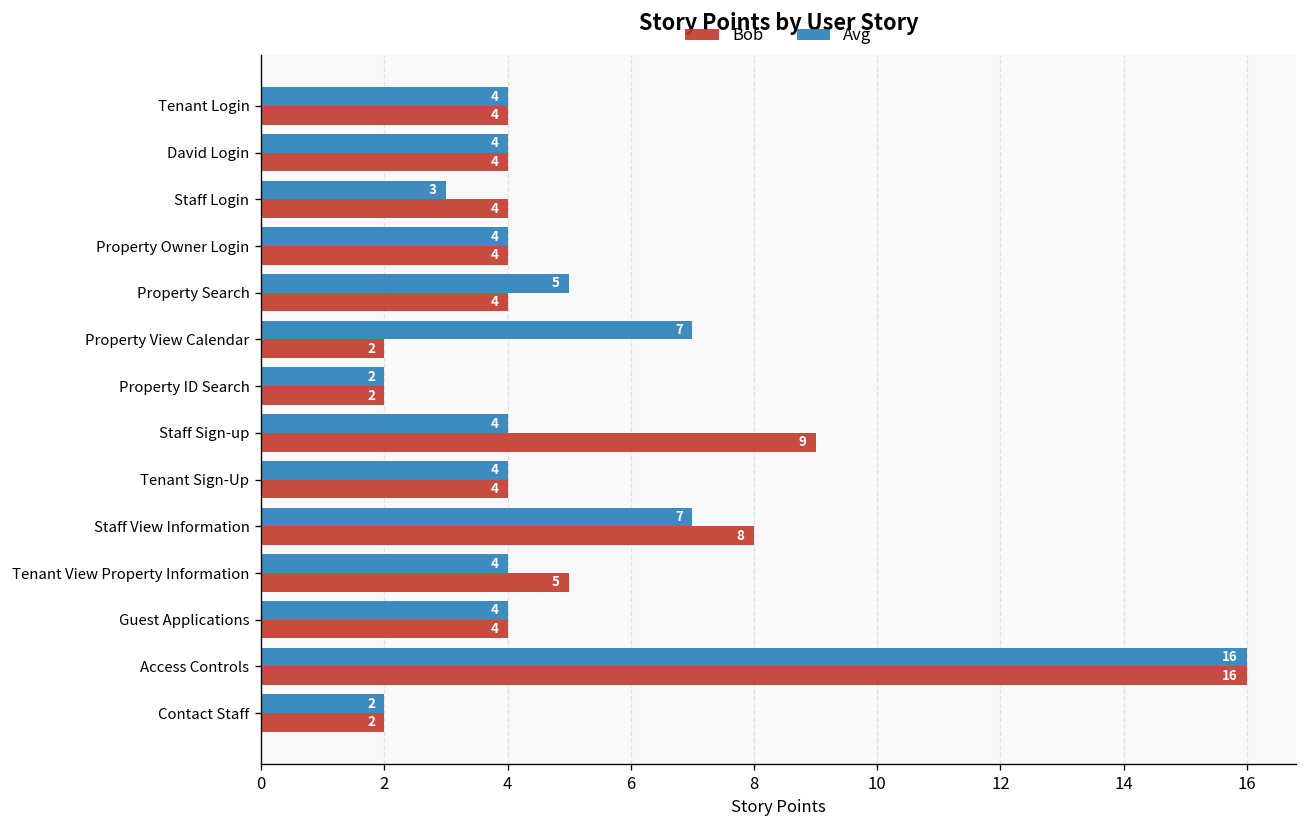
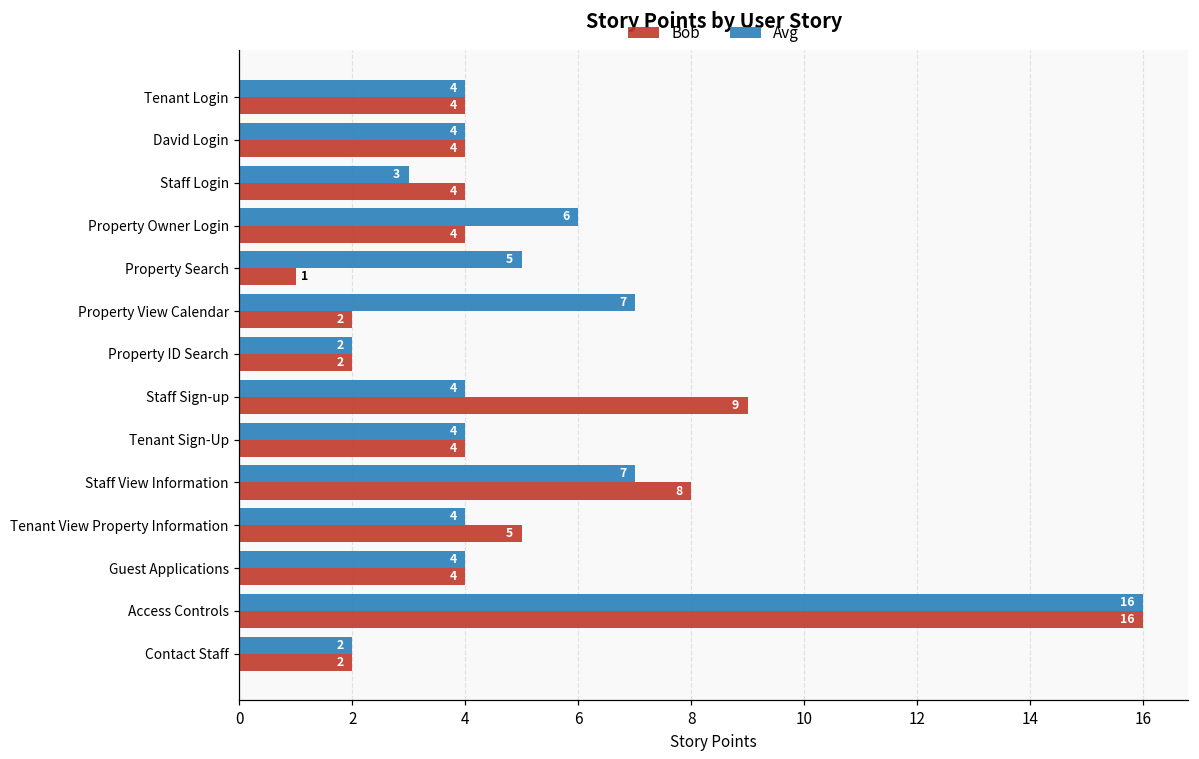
Avg, Property Owner Login: 4 -> 6
Bob, Property Search: 4 -> 1
